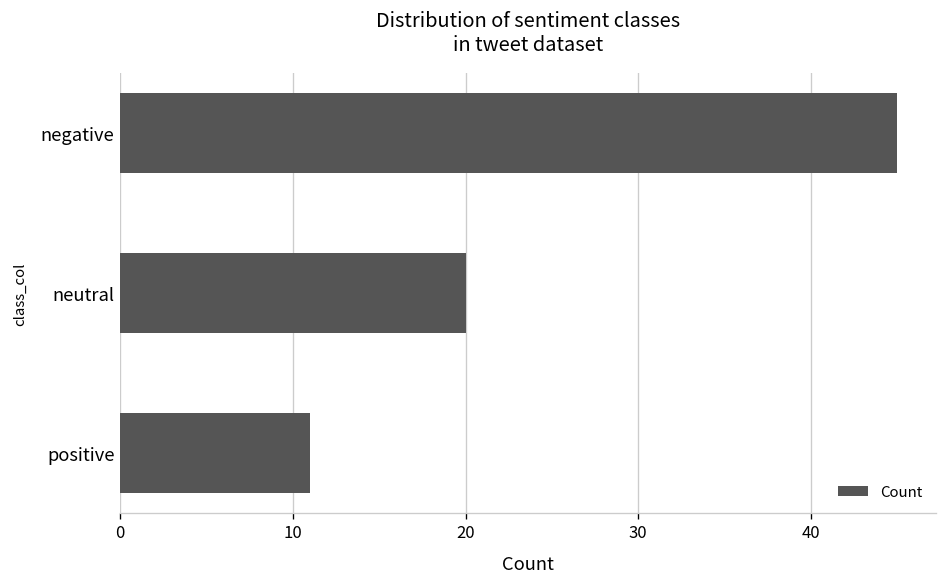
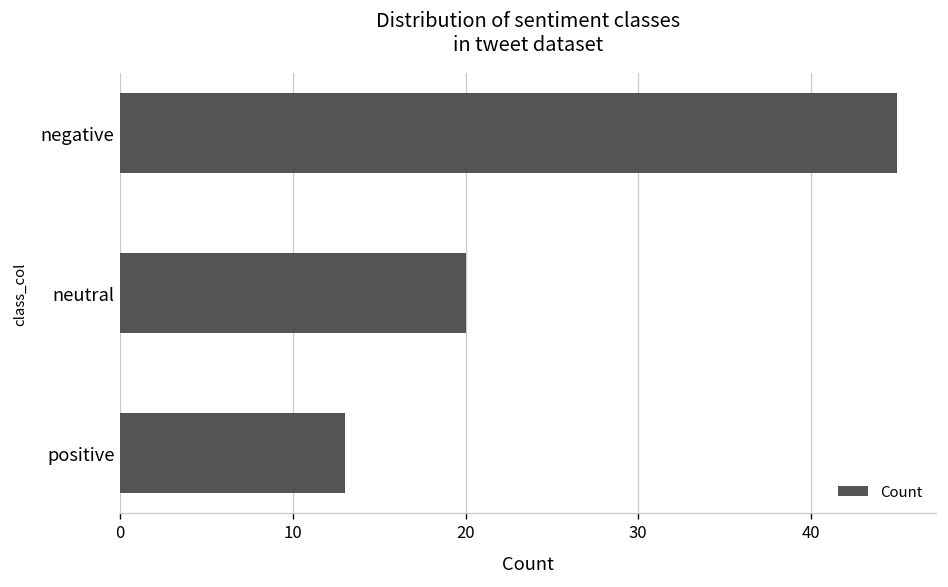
positive: 11 -> 13
